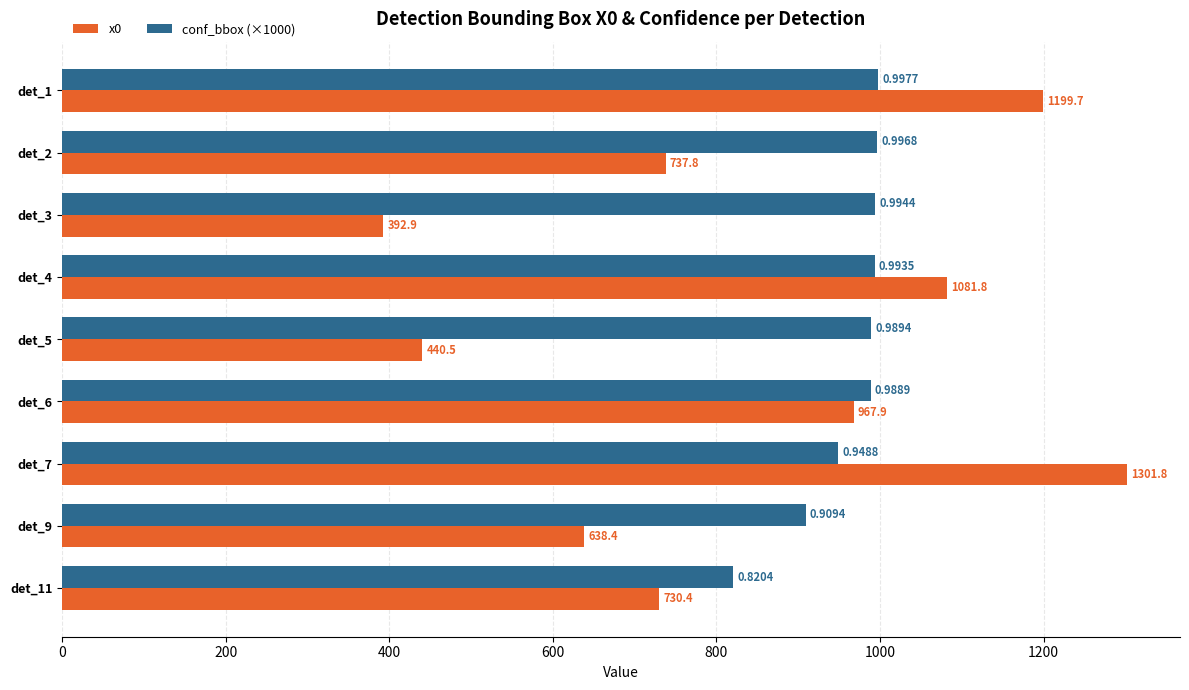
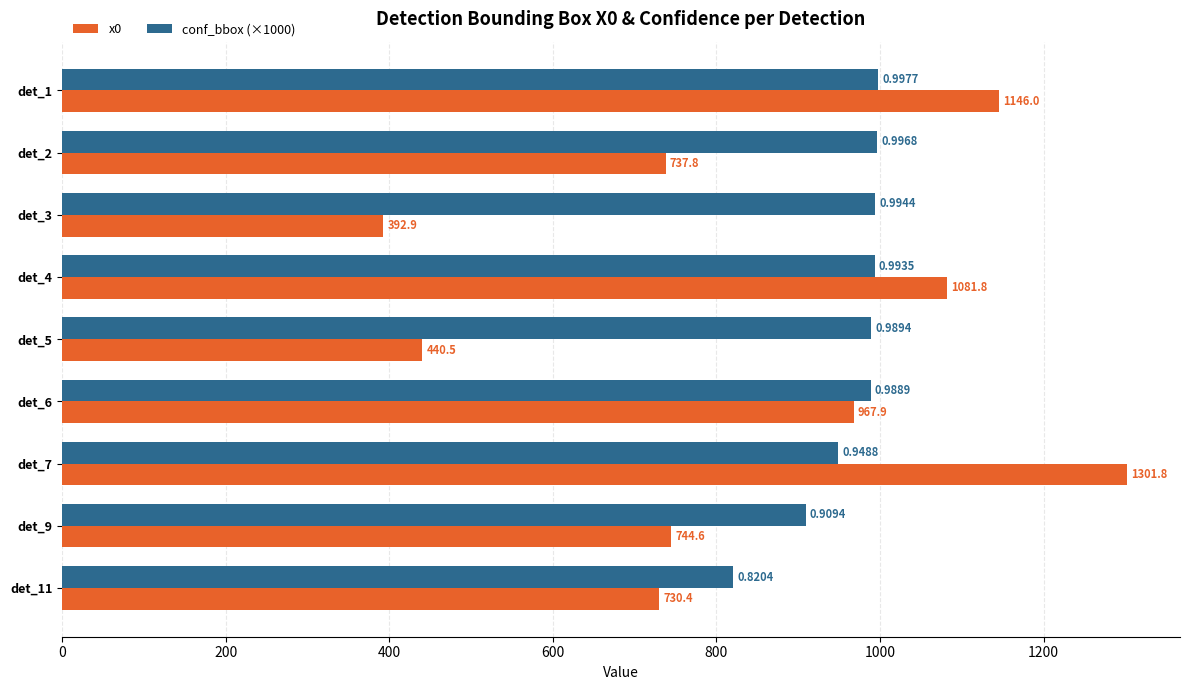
x0, det_1: 1199.7 -> 1146.0
x0, det_9: 638.4 -> 744.6
